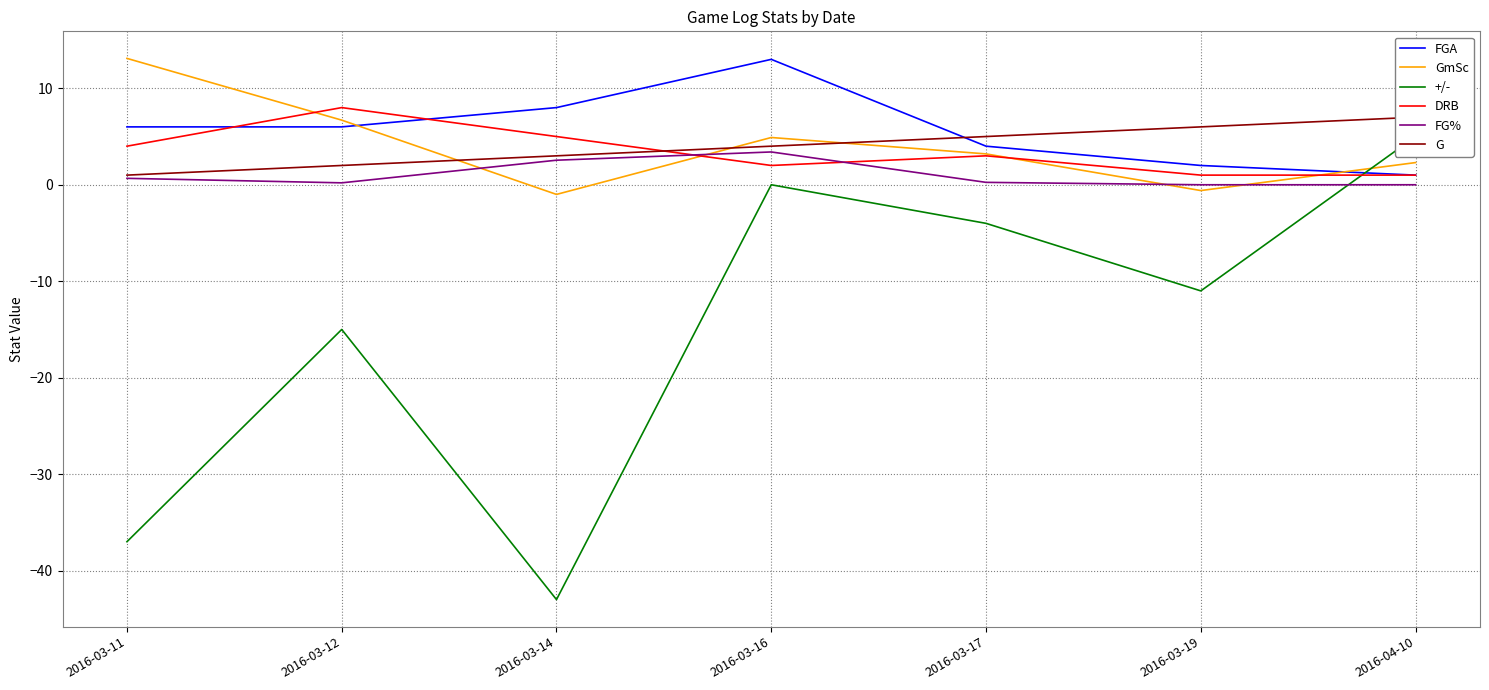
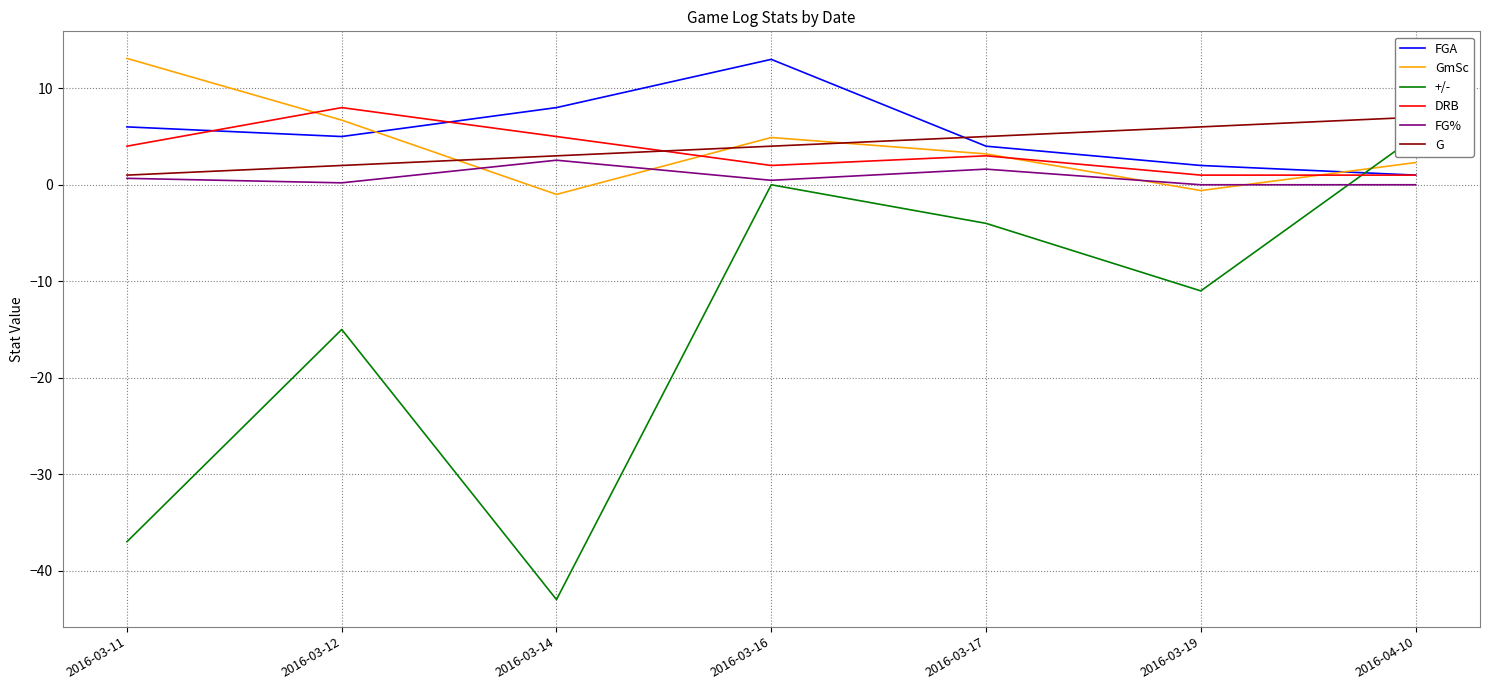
FGA, 2016-03-12: 6 -> 5
FG%, 2016-03-16: 3 -> 0
FG%, 2016-03-17: 0 -> 2
